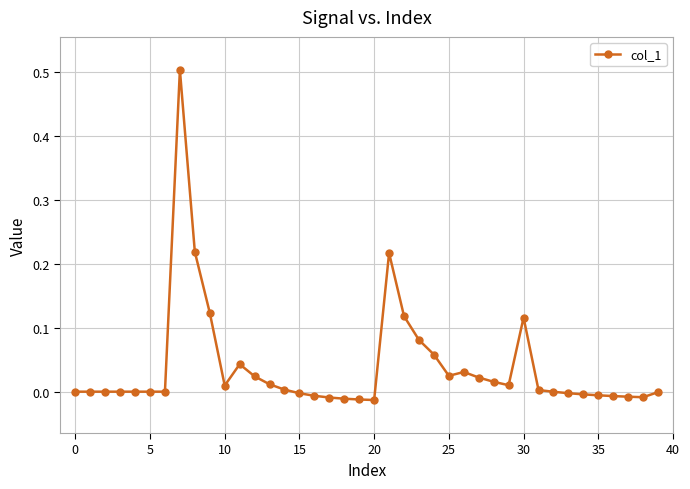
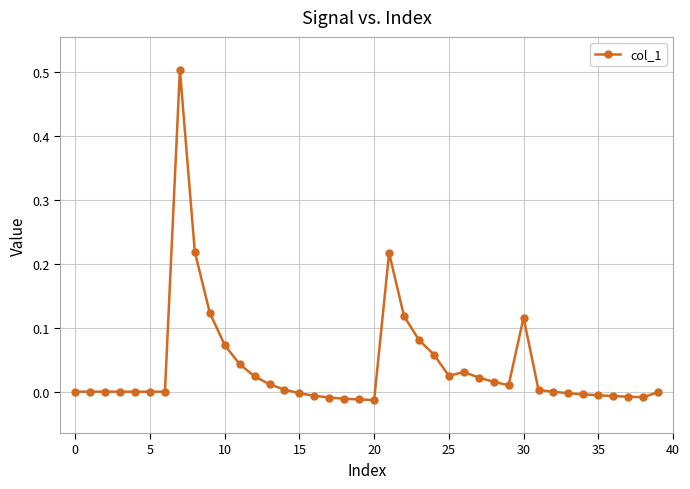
10: 0.01 -> 0.07
